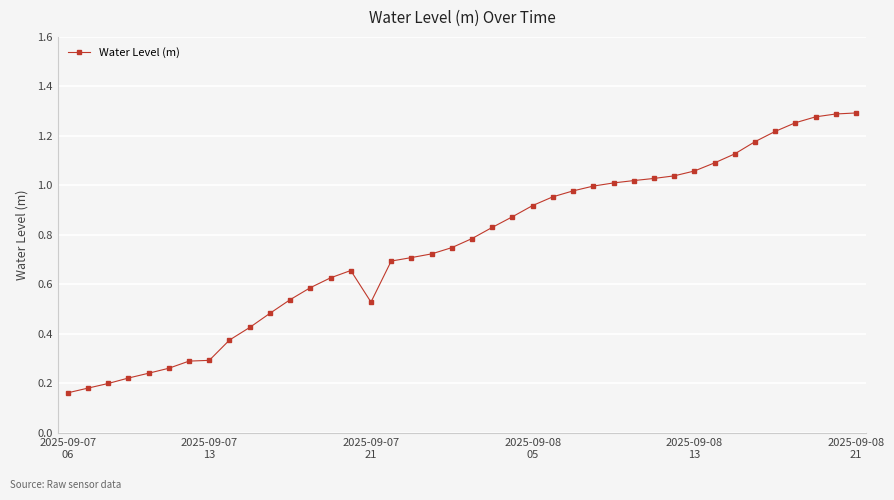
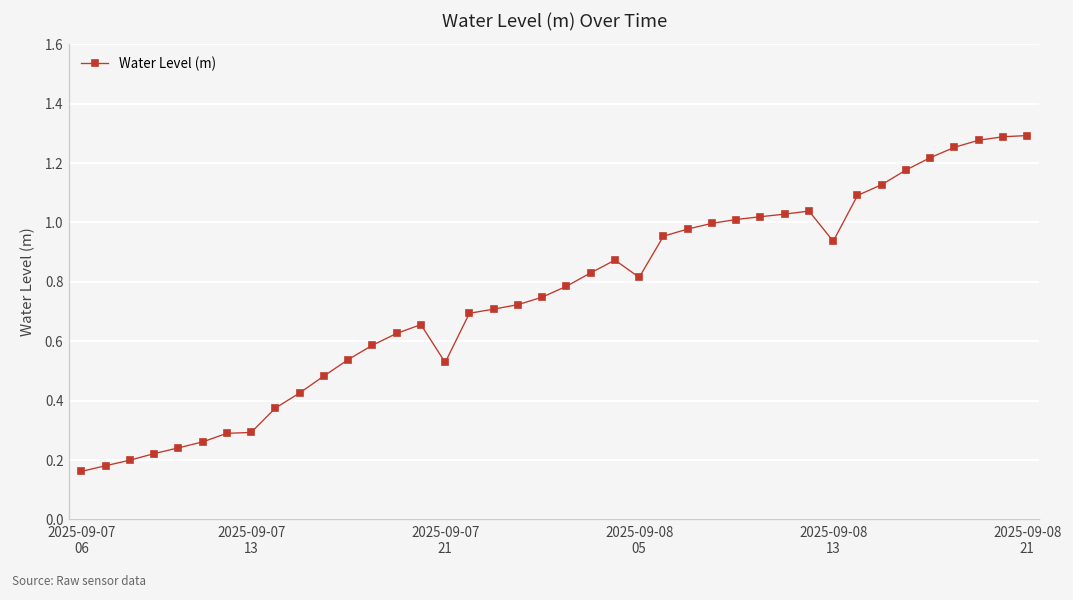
2025-09-08 05: 0.92 -> 0.82
2025-09-08 13: 1.06 -> 0.94
